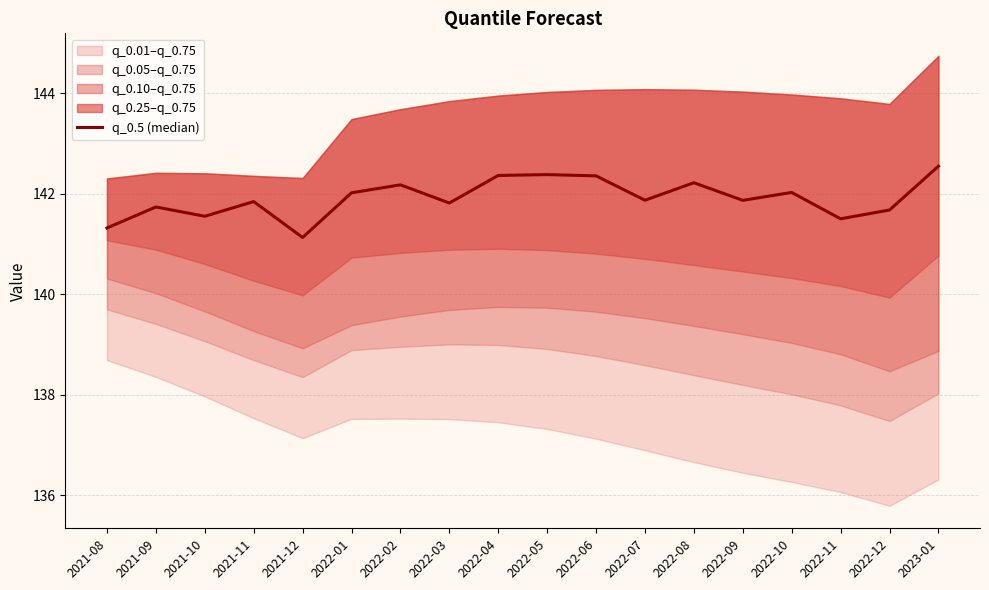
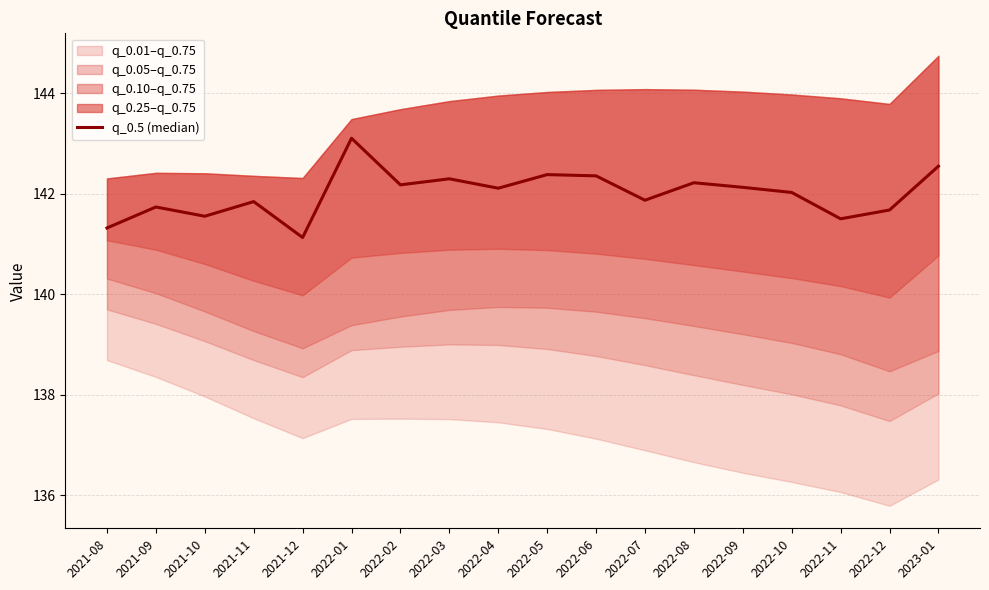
q_0.5 (median), 2022-01: 142.0 -> 143.1
q_0.5 (median), 2022-03: 141.8 -> 142.3
q_0.5 (median), 2022-04: 142.4 -> 142.1
q_0.5 (median), 2022-09: 141.9 -> 142.1
